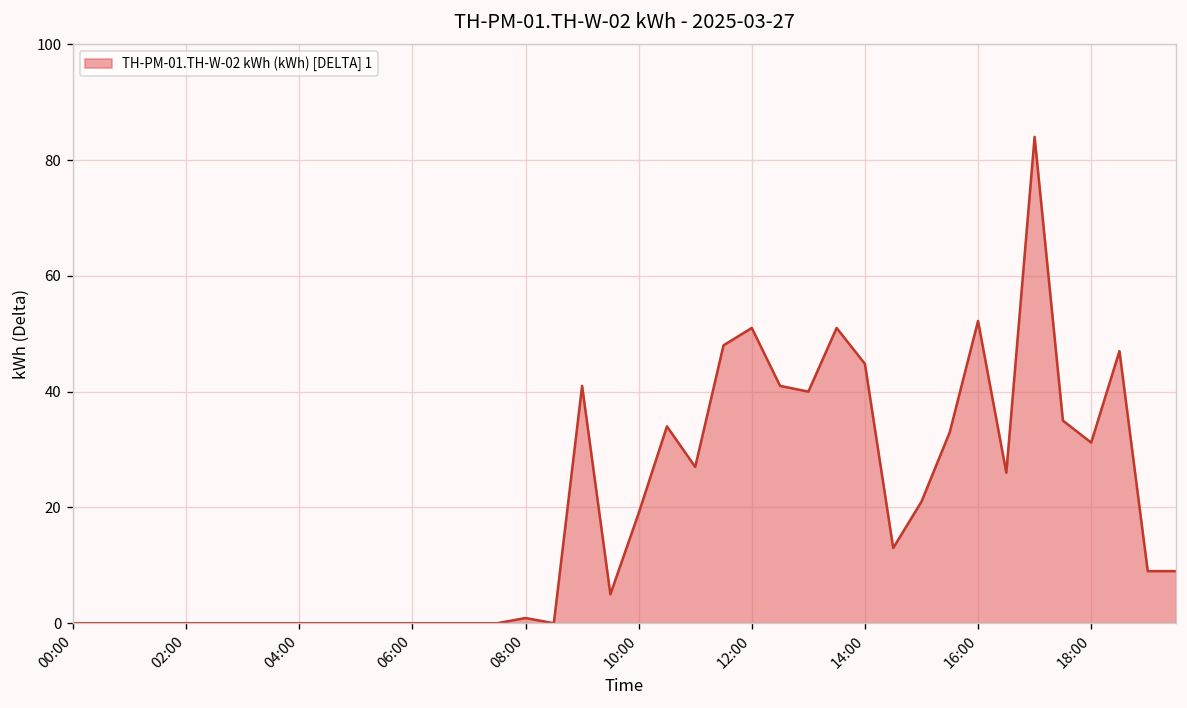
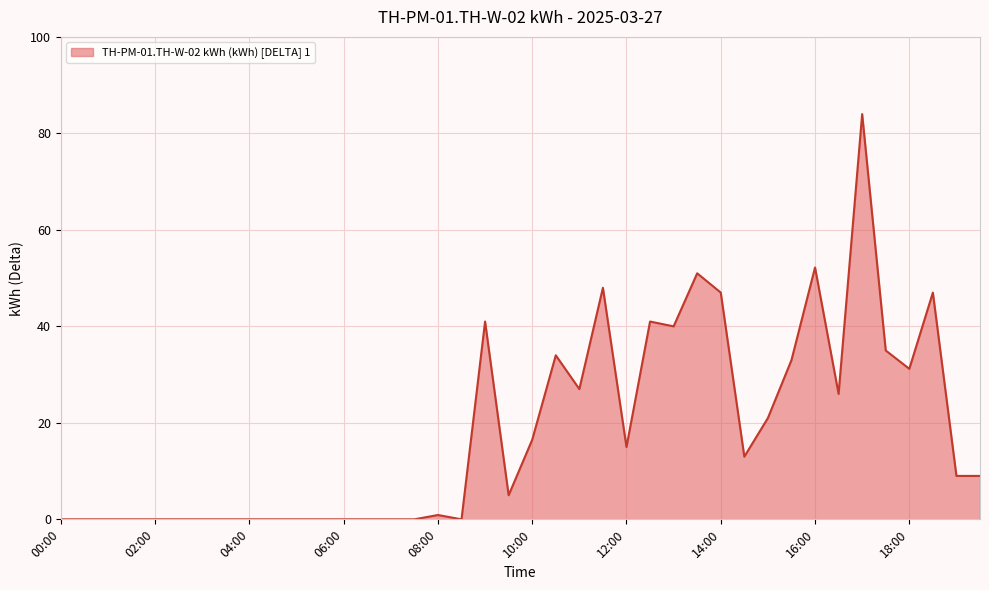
10:00: 19 -> 17
12:00: 51 -> 15
14:00: 45 -> 47
